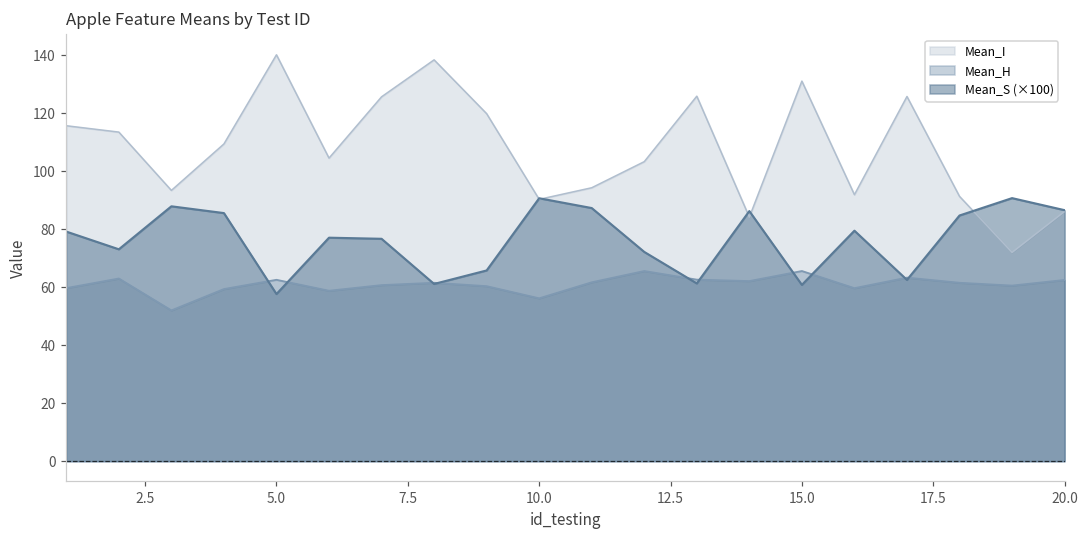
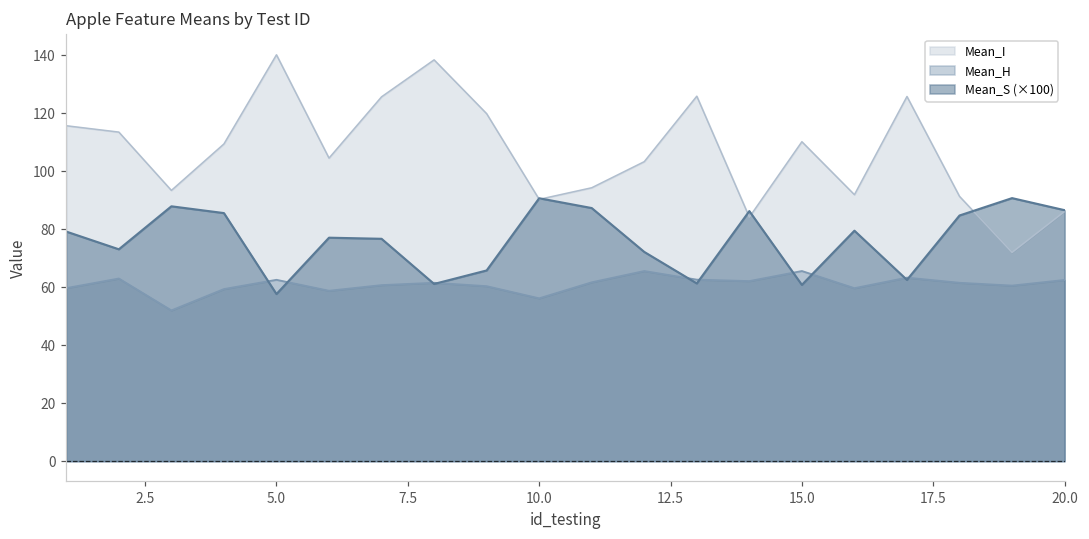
Mean_I, 15.0: 131 -> 110
